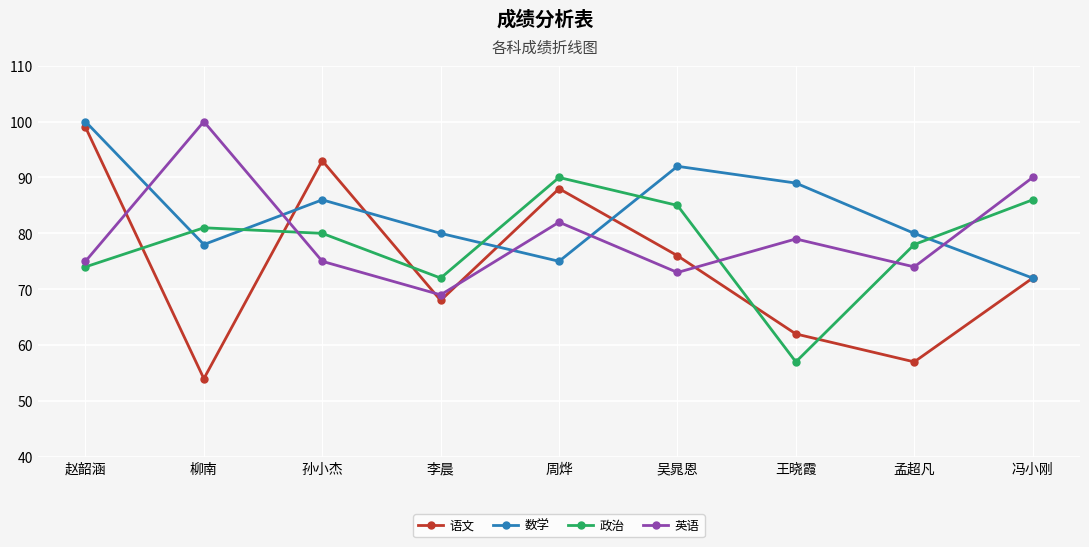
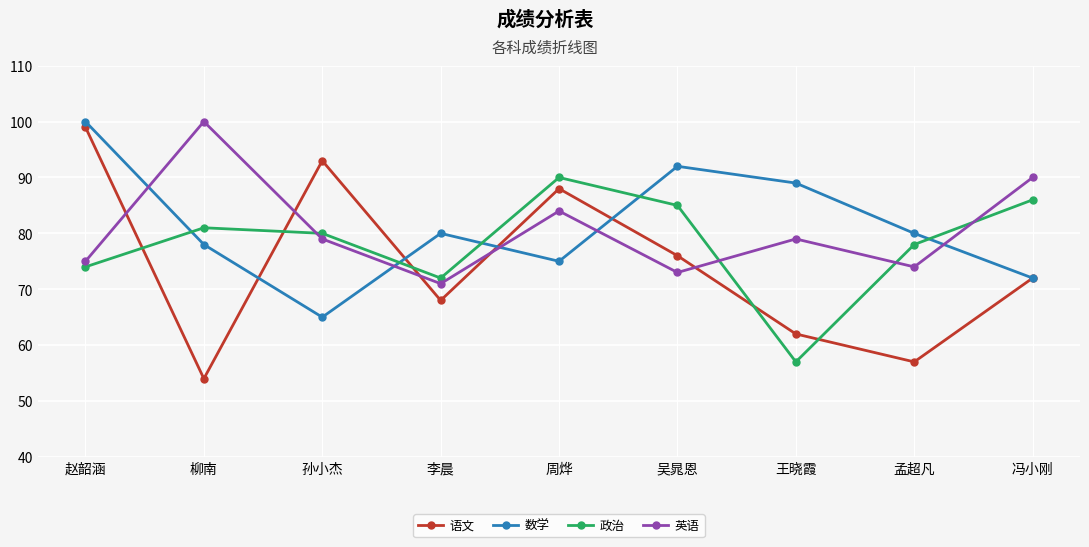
数学, 孙小杰: 86 -> 65
英语, 孙小杰: 75 -> 79
英语, 李晨: 69 -> 71
英语, 周烨: 82 -> 84
